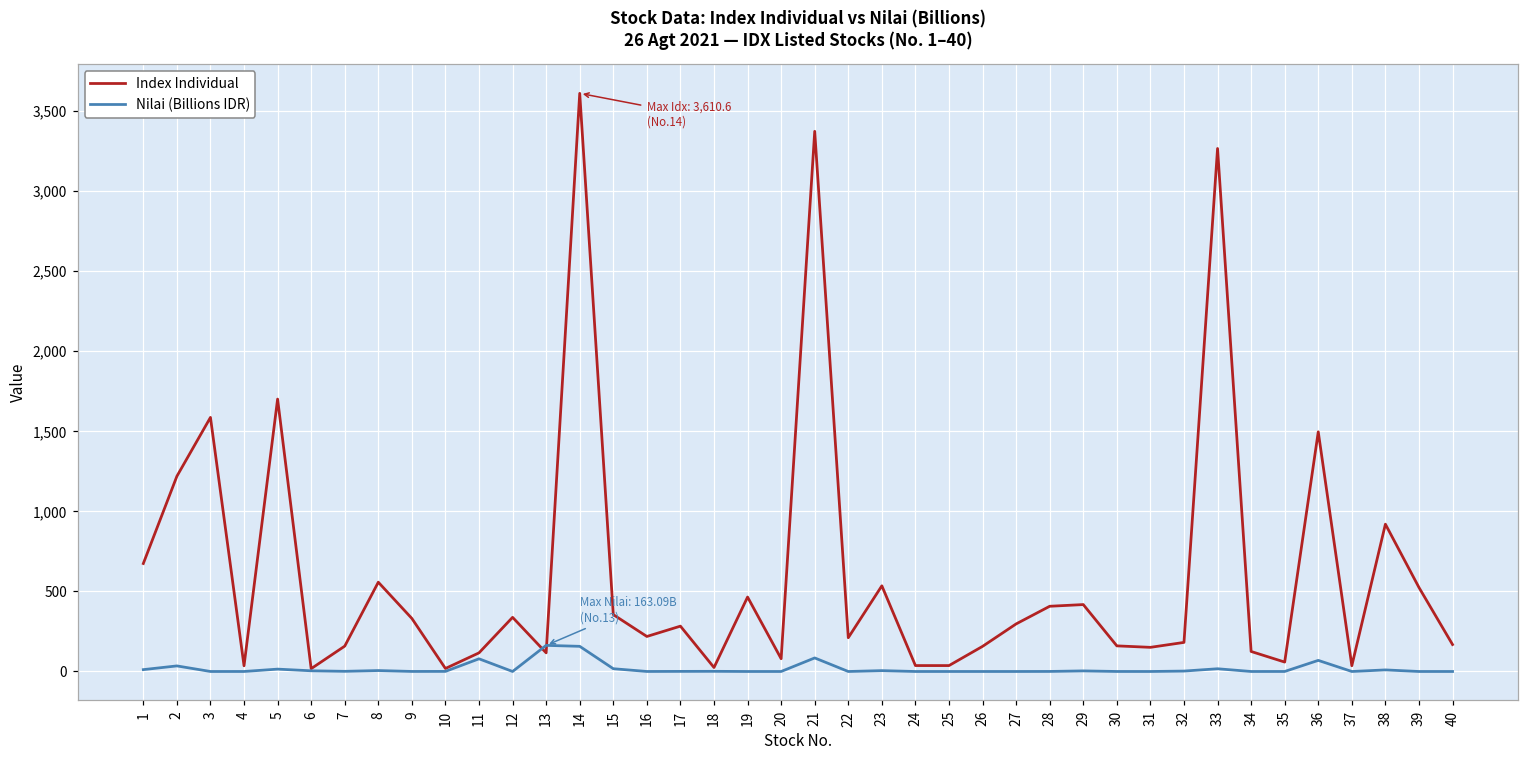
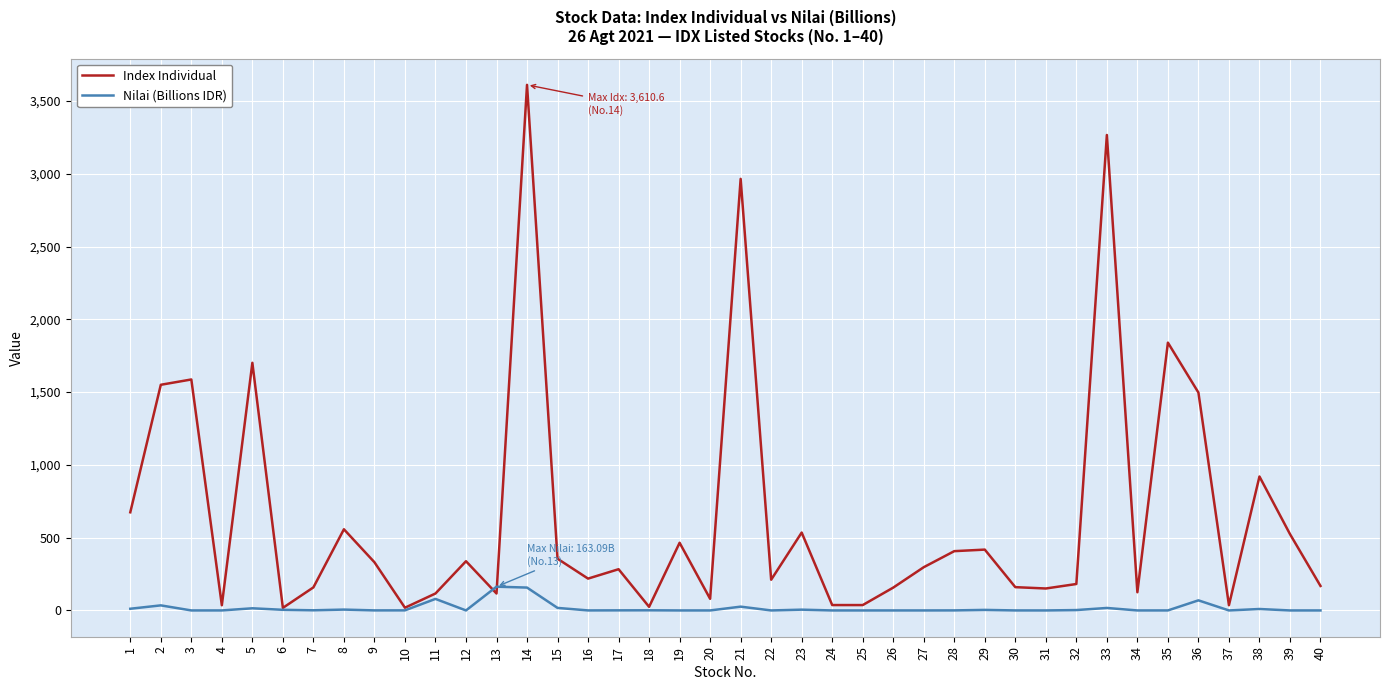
Index Individual, 2: 1,220 -> 1,550
Index Individual, 21: 3,370 -> 2,960
Nilai (Billions IDR), 21: 80 -> 30
Index Individual, 35: 60 -> 1,840
